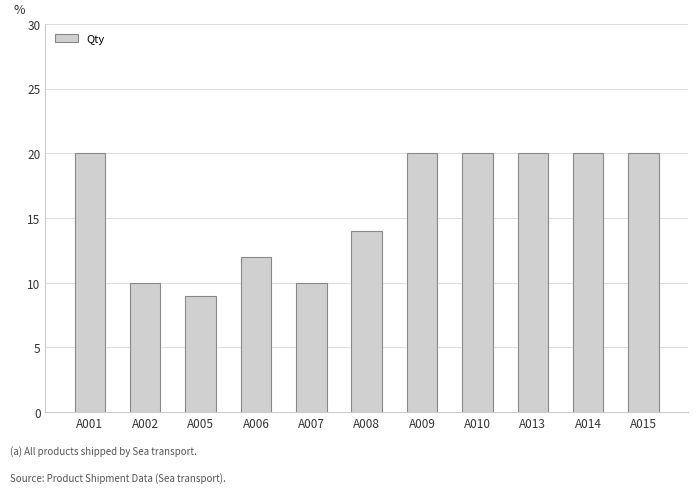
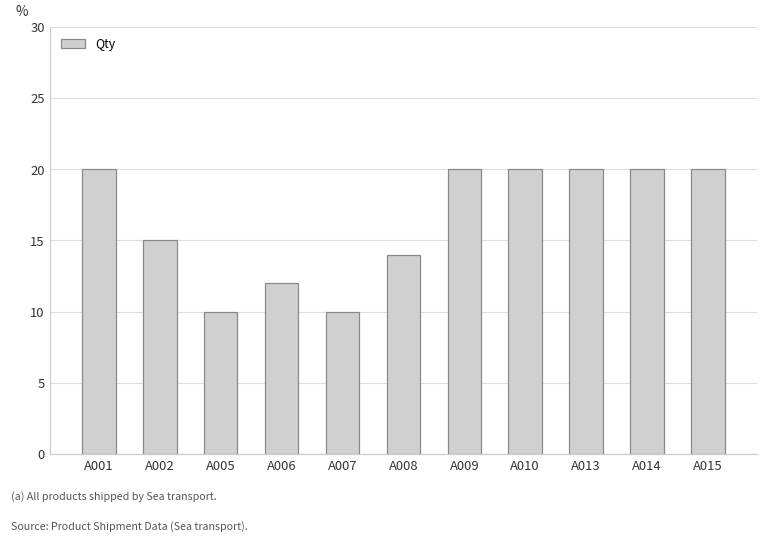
A002: 10 -> 15
A005: 9 -> 10
